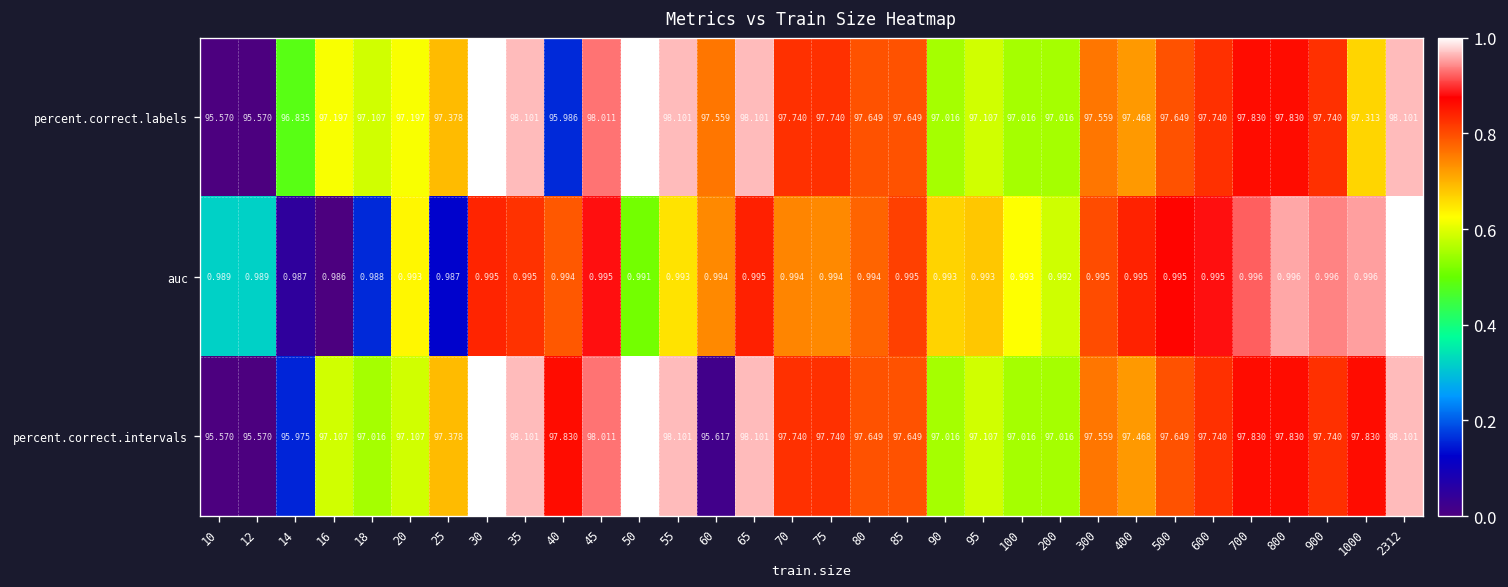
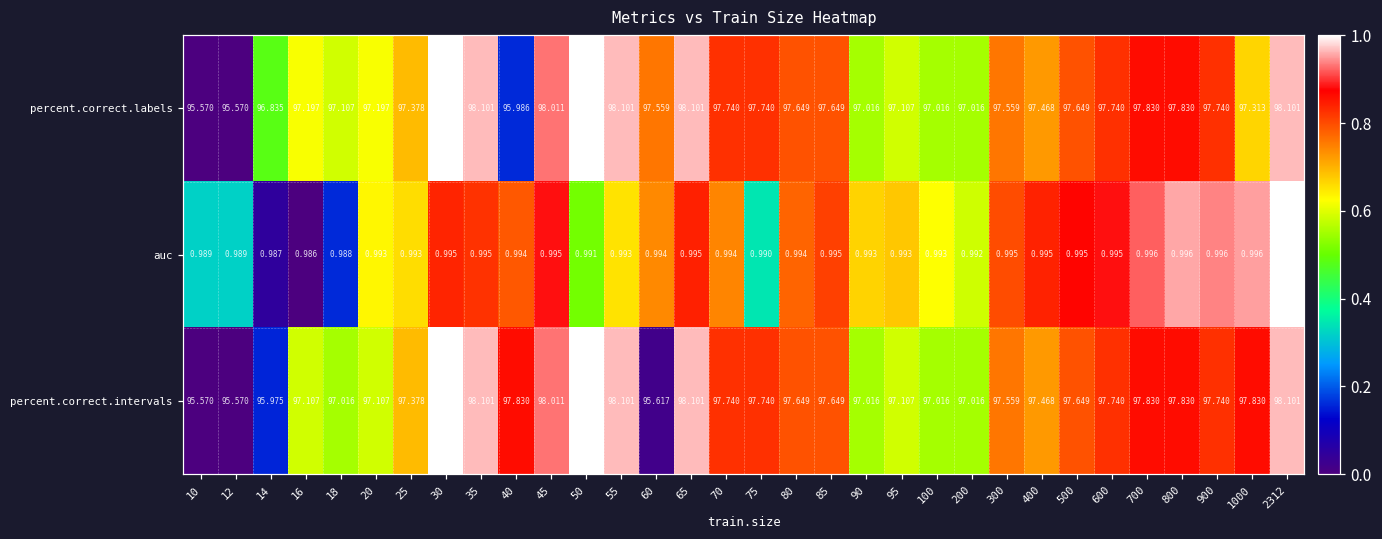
auc, 25: 0.987 -> 0.993
auc, 75: 0.994 -> 0.990
